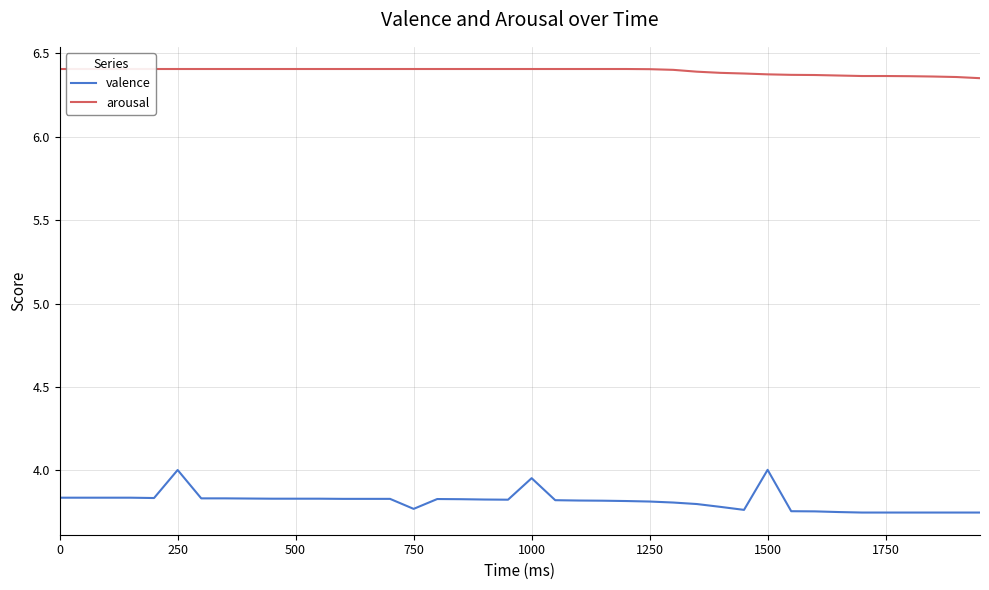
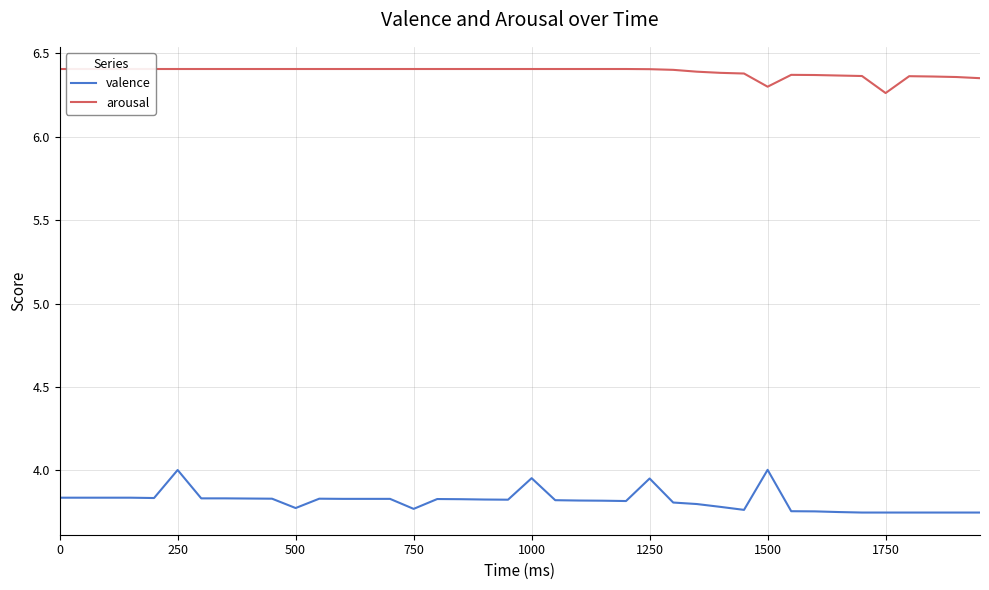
valence, 500: 3.83 -> 3.78
valence, 1250: 3.81 -> 3.95
arousal, 1500: 6.37 -> 6.30
arousal, 1750: 6.36 -> 6.26
